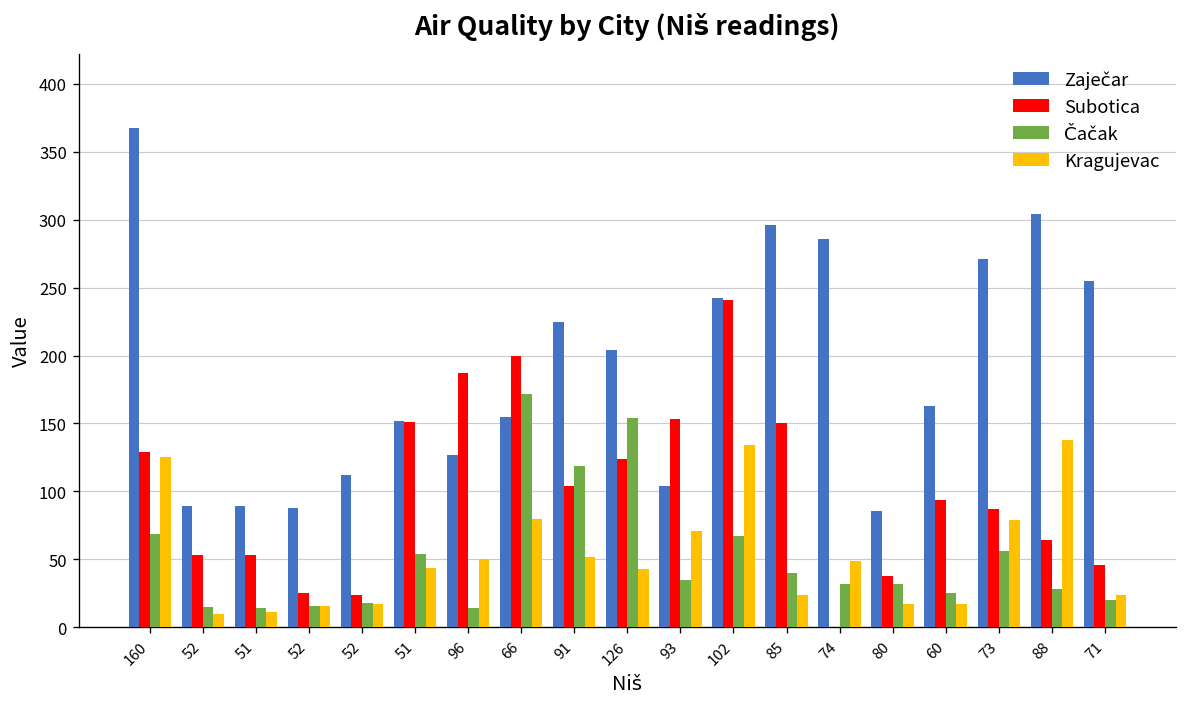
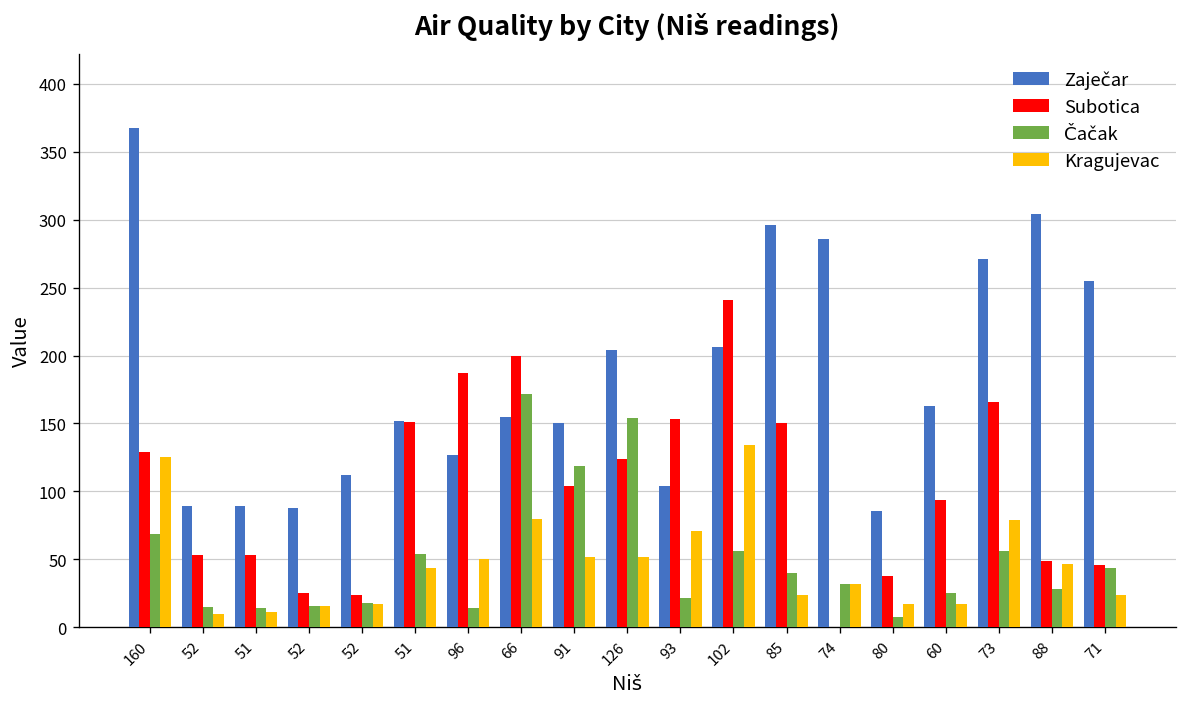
Zaječar, 91: 225 -> 150
Kragujevac, 126: 43 -> 52
Čačak, 93: 35 -> 22
Zaječar, 102: 242 -> 206
Čačak, 102: 67 -> 56
Kragujevac, 74: 49 -> 32
Čačak, 80: 32 -> 8
Subotica, 73: 87 -> 166
Subotica, 88: 64 -> 49
Kragujevac, 88: 138 -> 47
Čačak, 71: 20 -> 44
